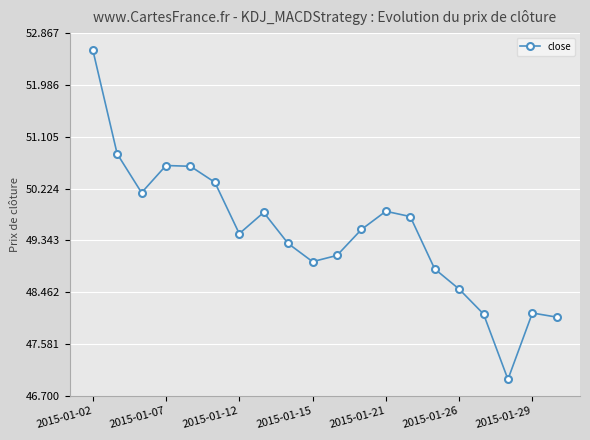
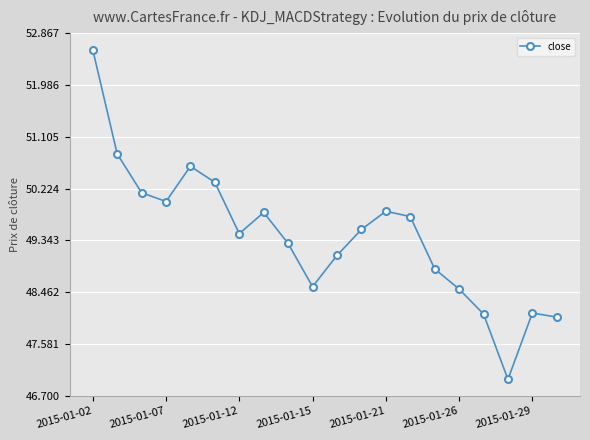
2015-01-07: 50.6 -> 50.0
2015-01-15: 49.0 -> 48.6
